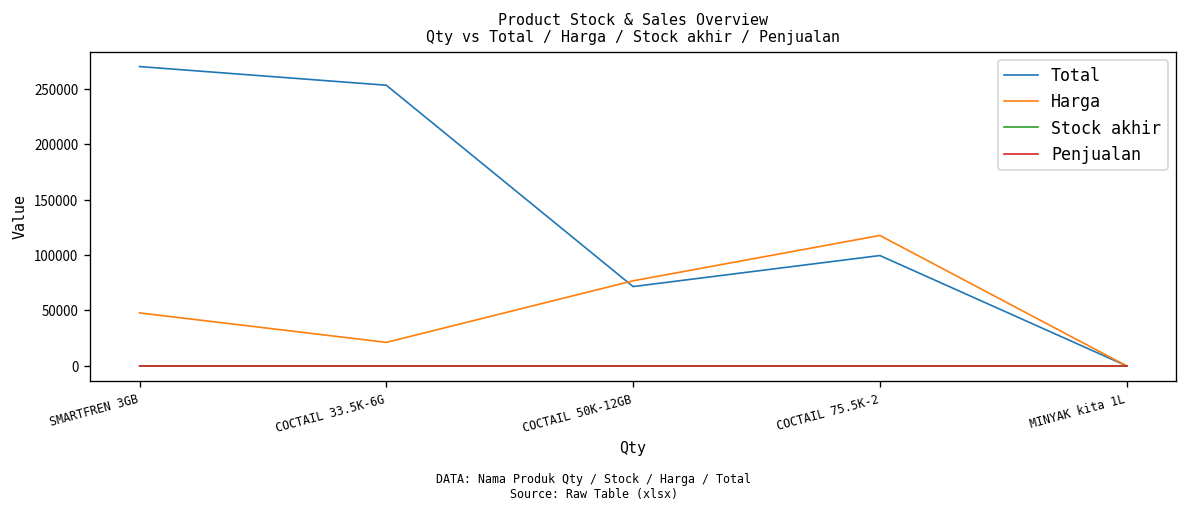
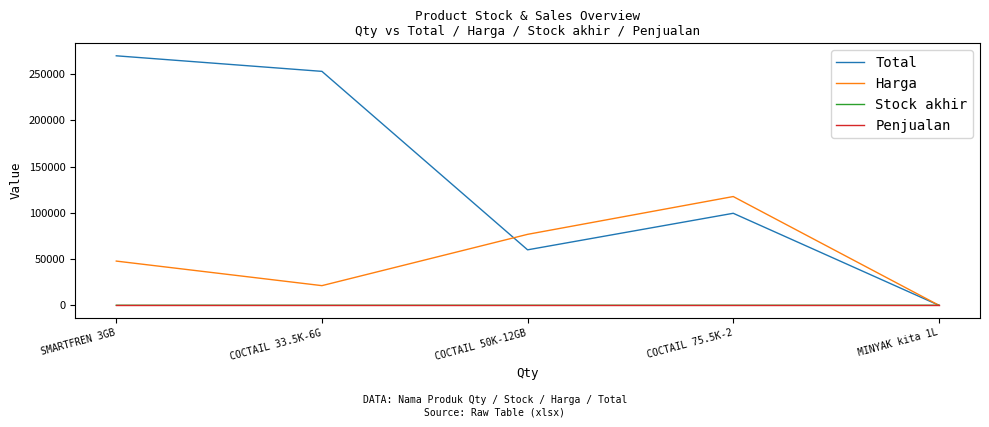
Total, COCTAIL 50K-12GB: 70000 -> 60000
